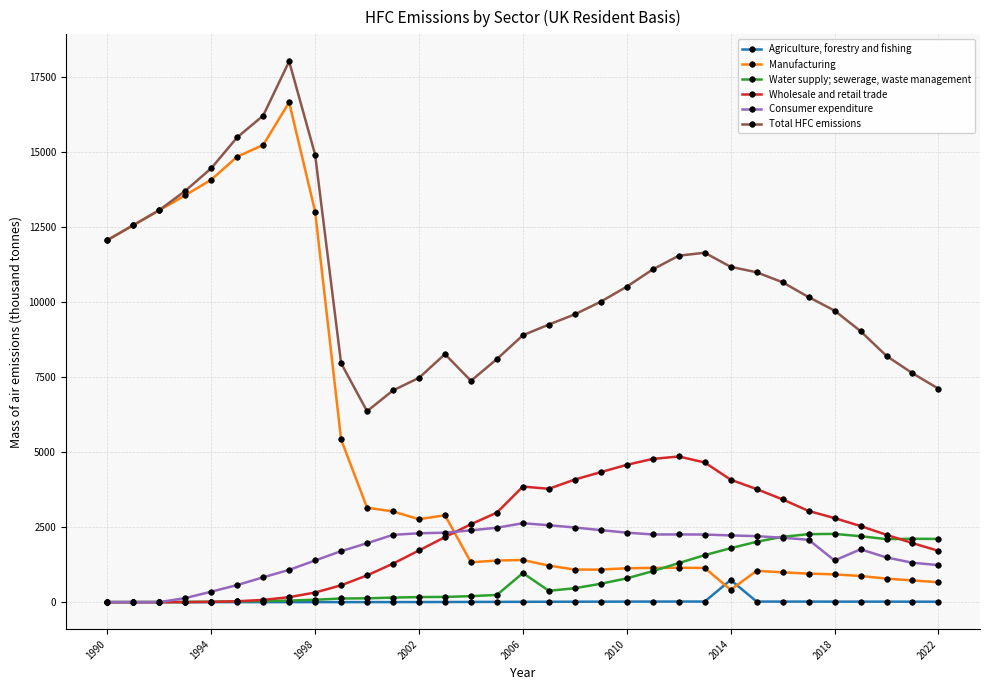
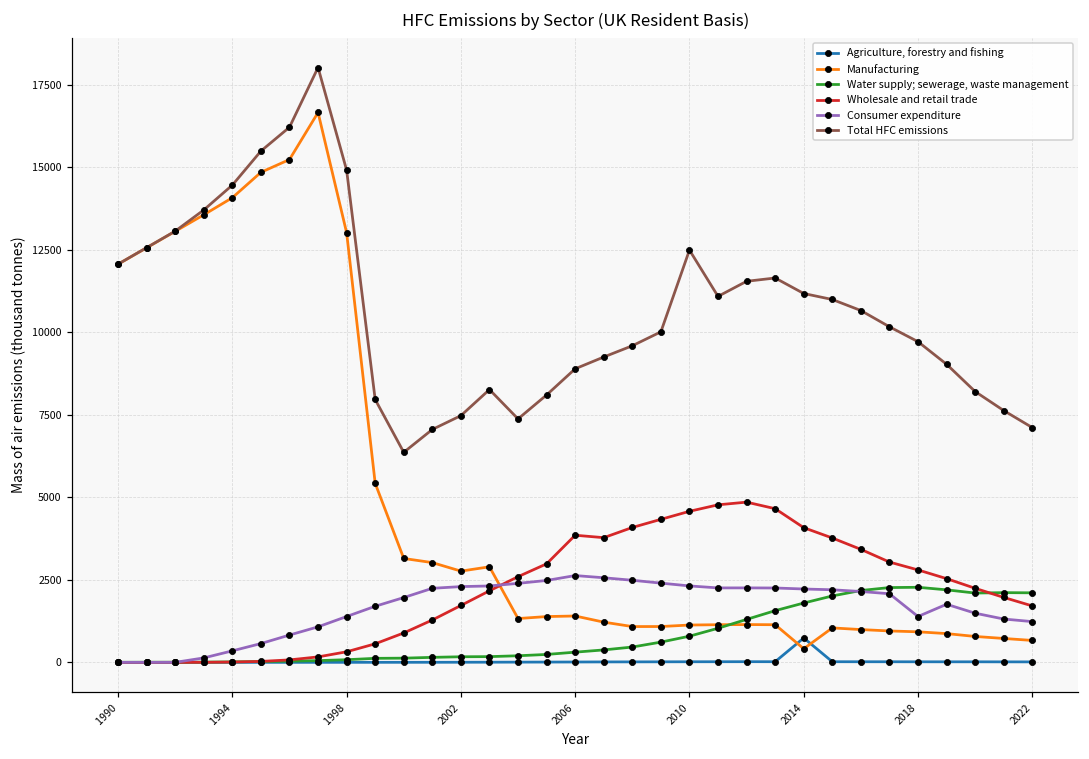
Water supply; sewerage, waste management, 2006: 1000 -> 300
Total HFC emissions, 2010: 10500 -> 12500
